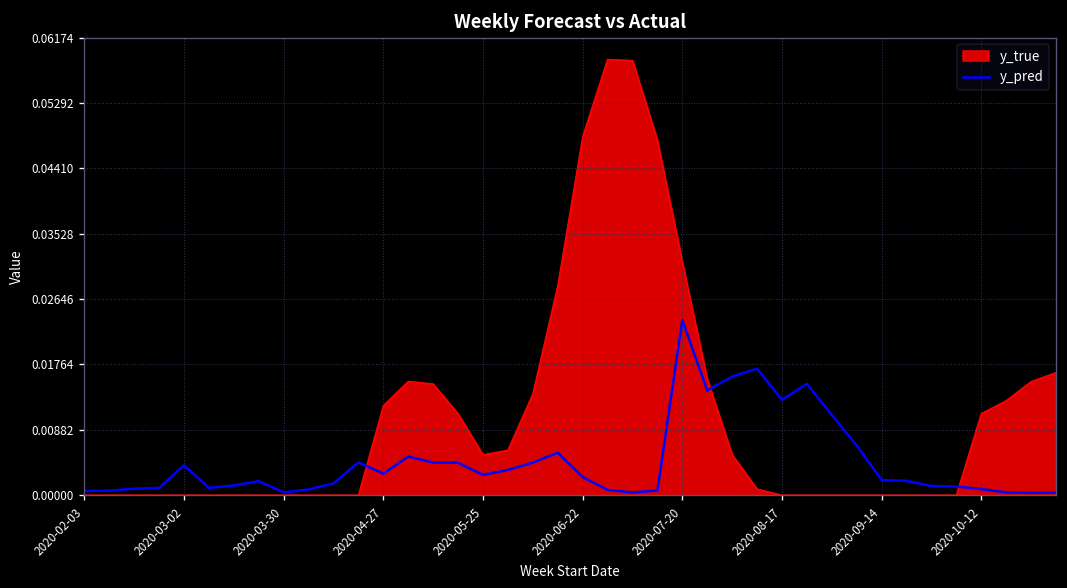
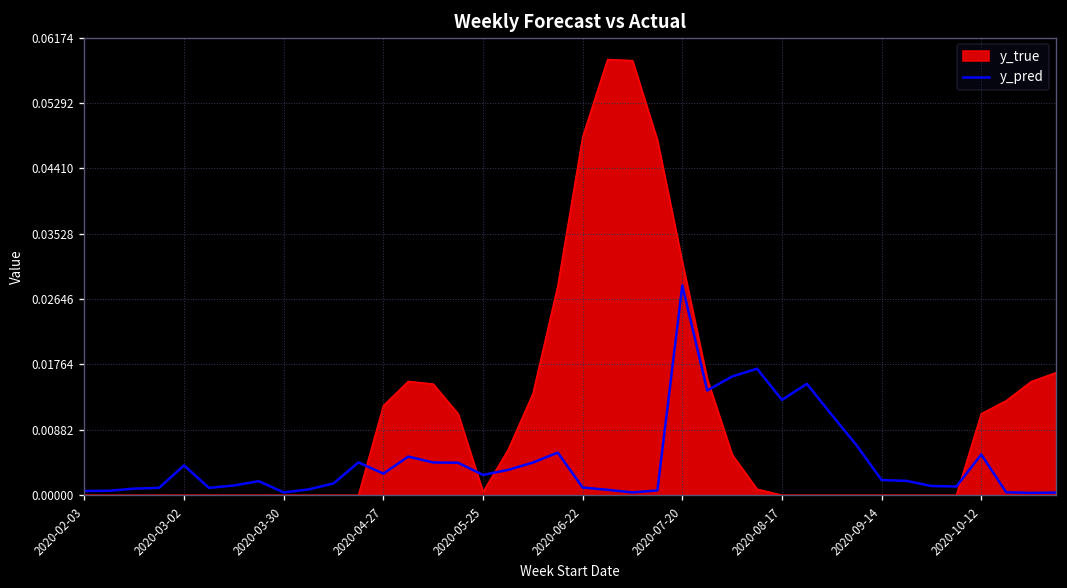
y_true, 2020-05-25: 0.005 -> 0.000
y_pred, 2020-06-22: 0.002 -> 0.001
y_pred, 2020-07-20: 0.024 -> 0.028
y_pred, 2020-10-12: 0.001 -> 0.005
